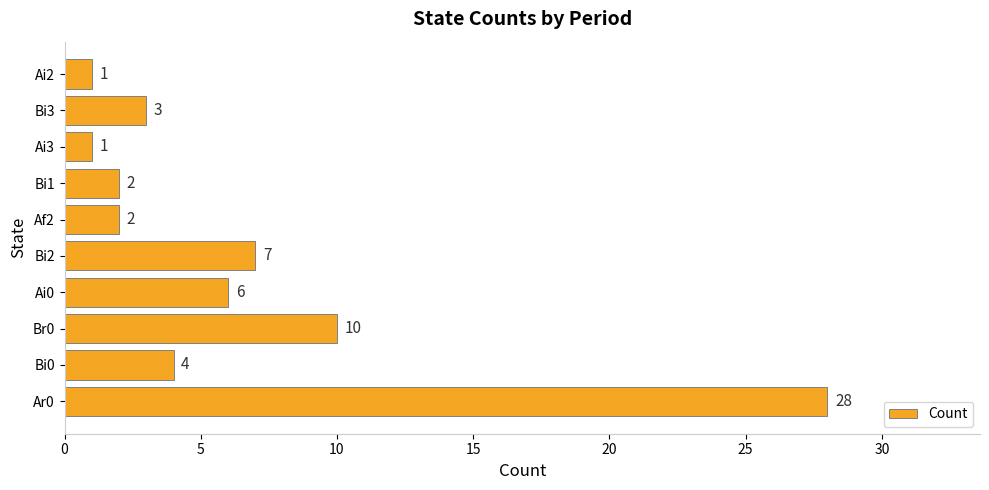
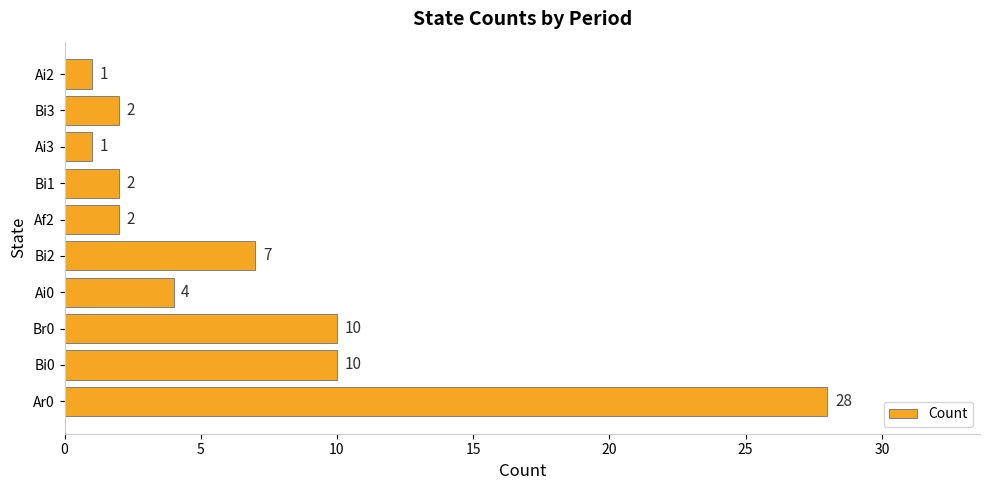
Bi3: 3 -> 2
Ai0: 6 -> 4
Bi0: 4 -> 10
